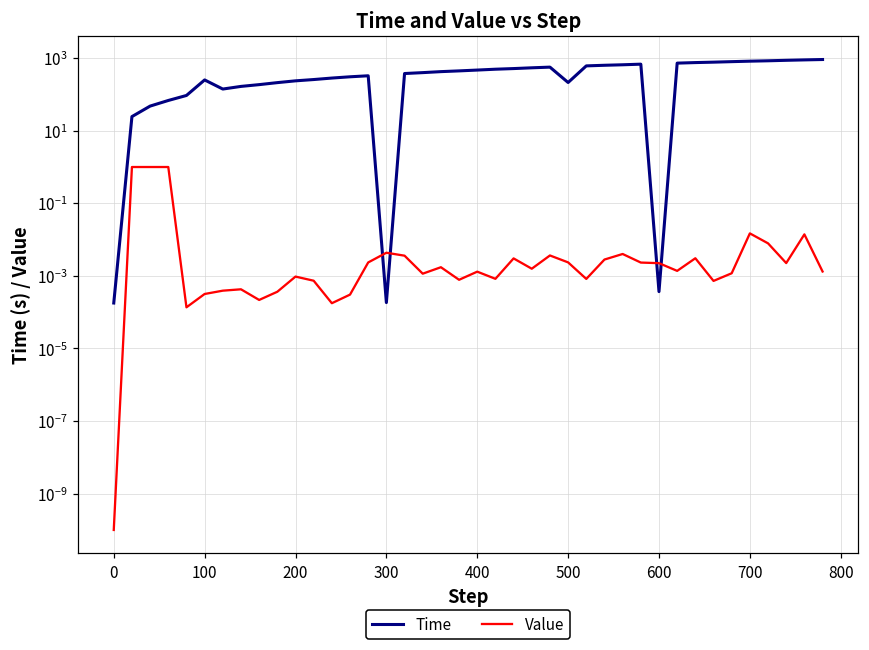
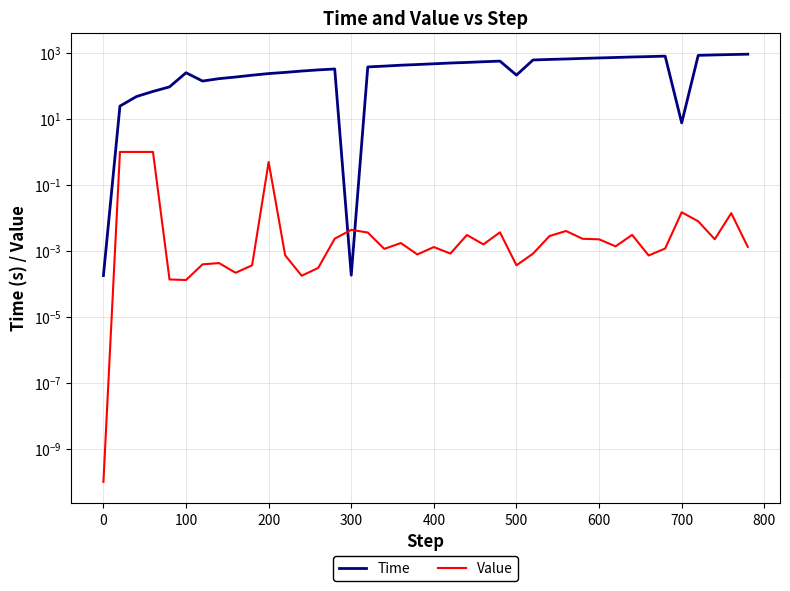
Value, 100: 0.0003 -> 0.00013
Value, 200: 0.0010 -> 0.5
Value, 500: 0.002 -> 0.0004
Time, 600: 0.0004 -> 700
Time, 700: 800 -> 8
